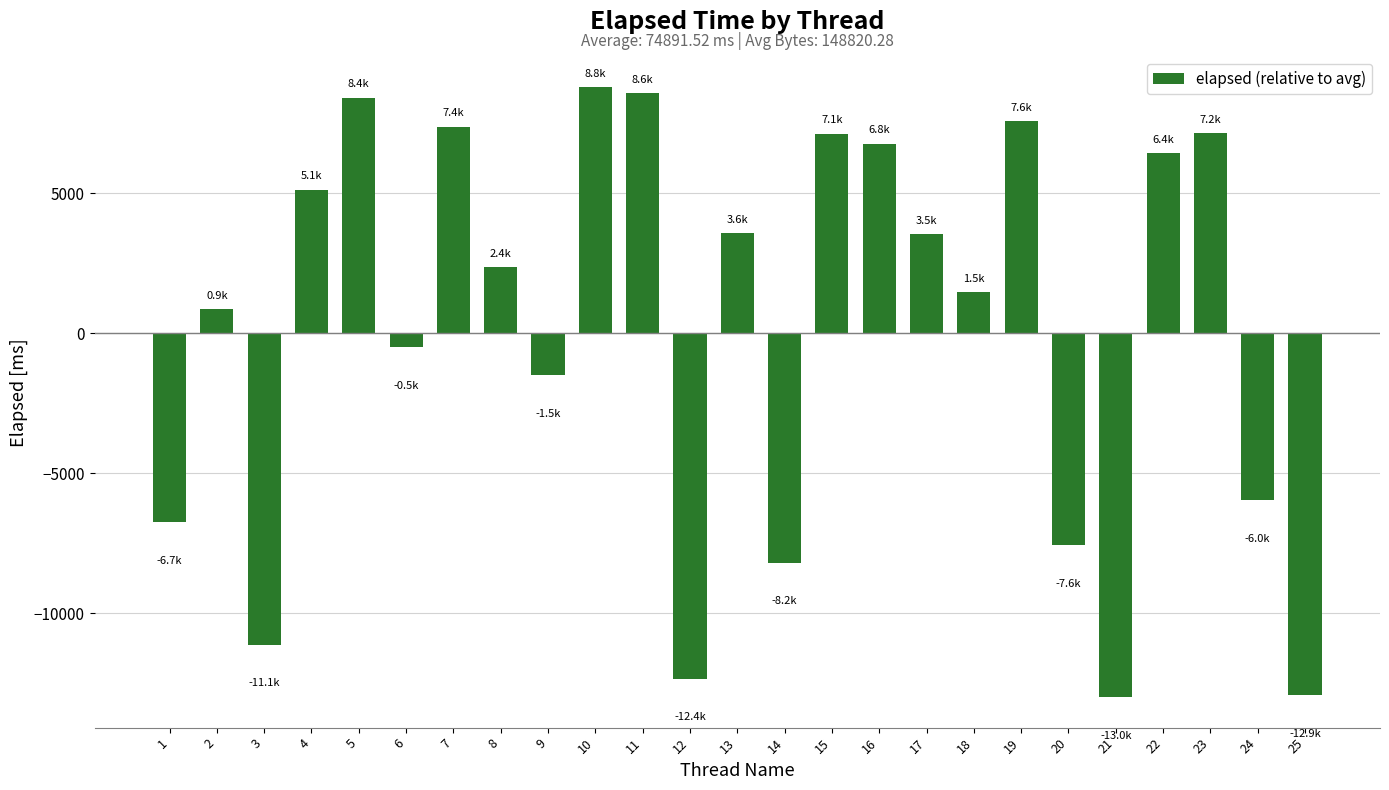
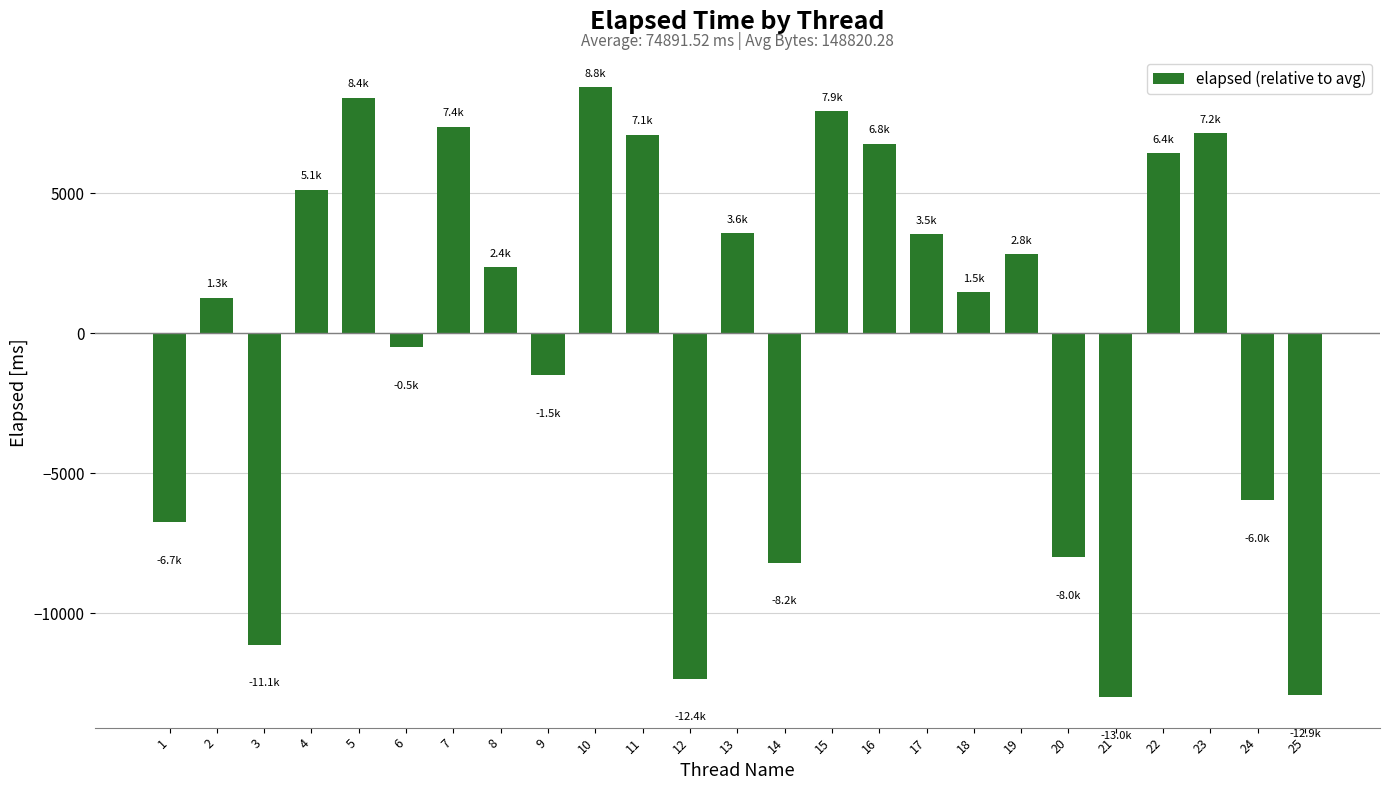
2: 0.9k -> 1.3k
11: 8.6k -> 7.1k
15: 7.1k -> 7.9k
19: 7.6k -> 2.8k
20: -7.6k -> -8.0k
